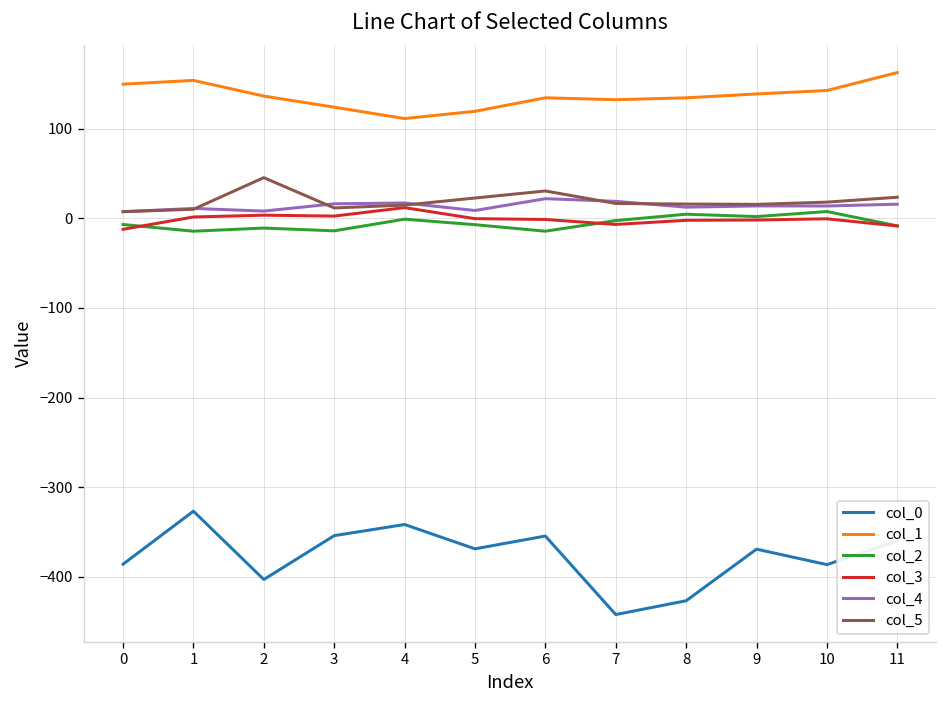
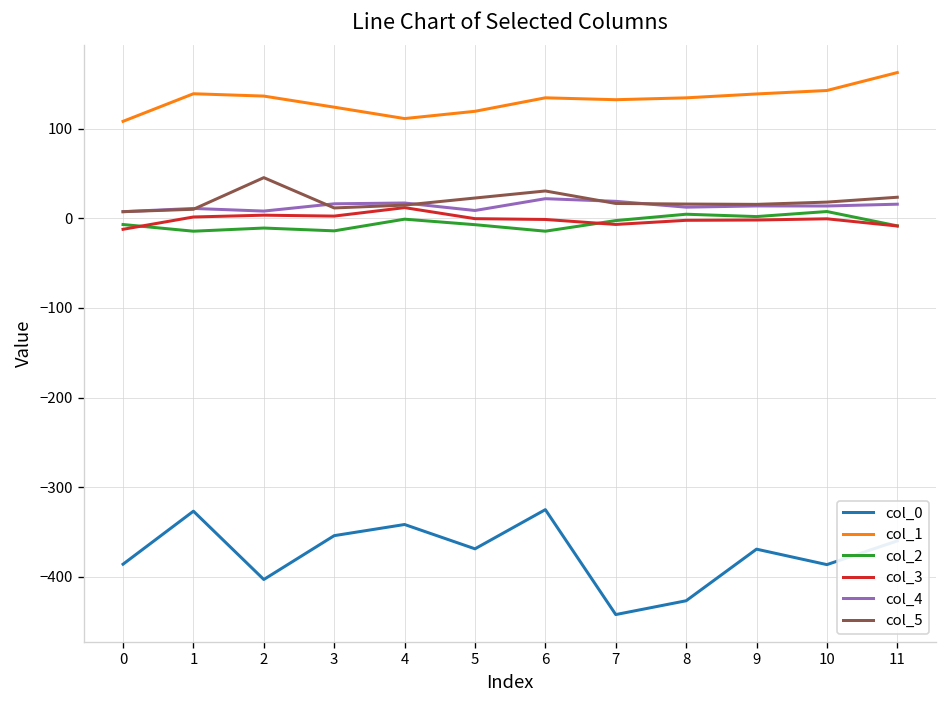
col_1, 0: 150 -> 110
col_1, 1: 150 -> 140
col_0, 6: -350 -> -330
